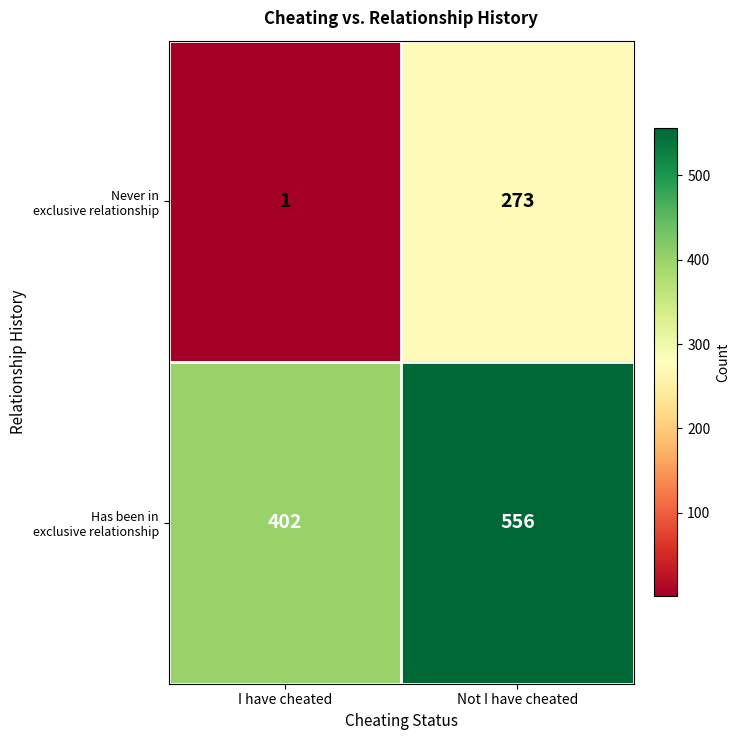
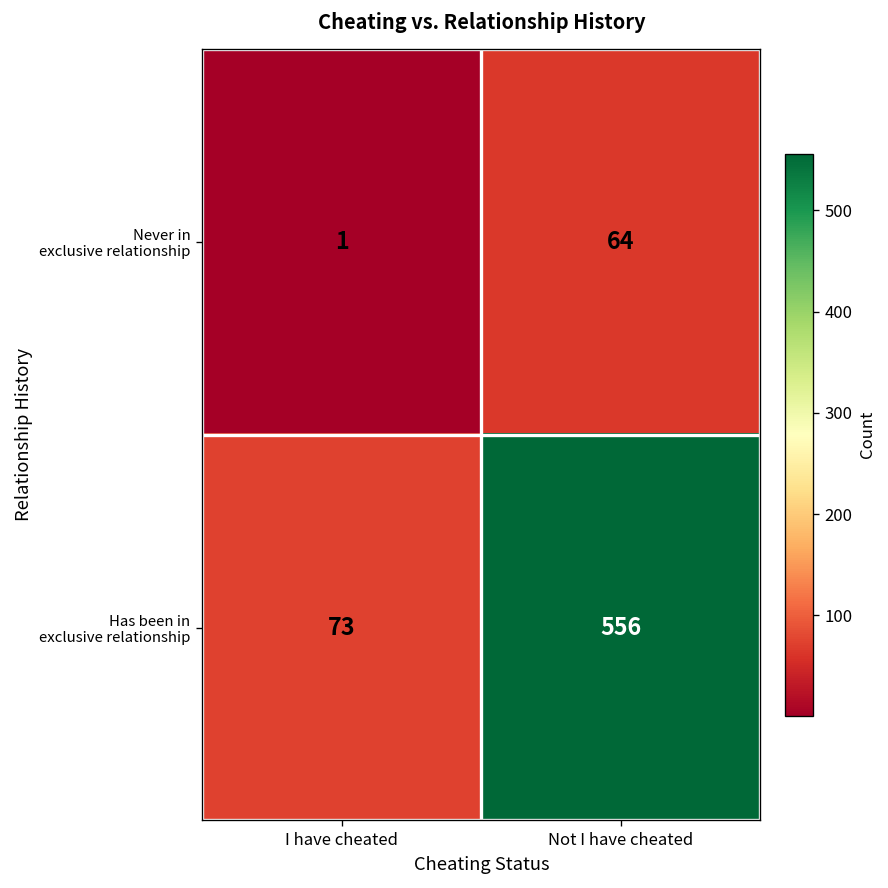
Never in exclusive relationship, Not I have cheated: 273 -> 64
Has been in exclusive relationship, I have cheated: 402 -> 73
